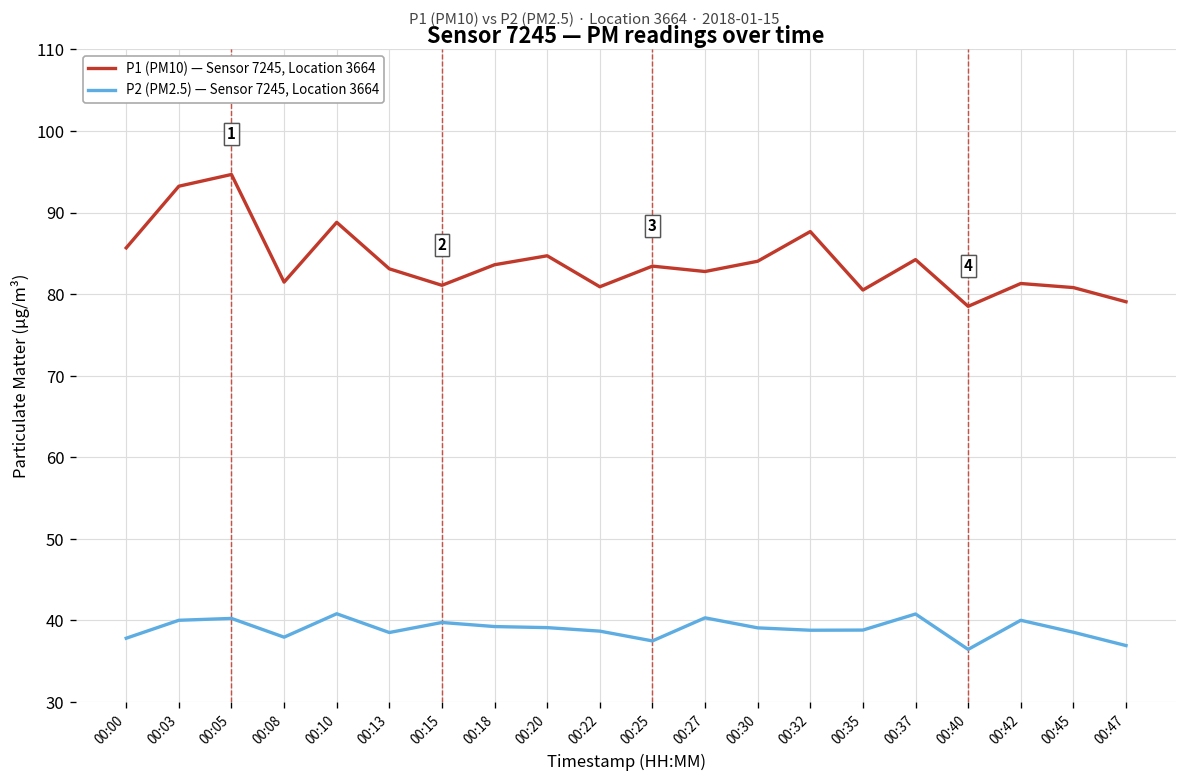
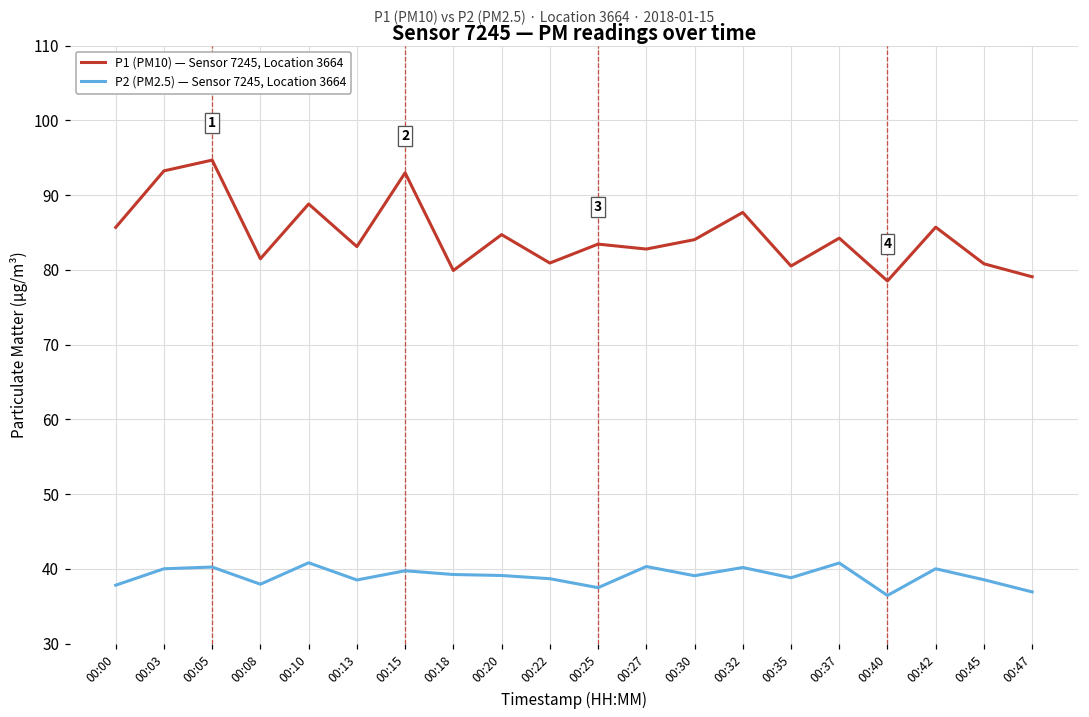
P1 (PM10) — Sensor 7245, Location 3664, 00:15: 81 -> 93
P1 (PM10) — Sensor 7245, Location 3664, 00:18: 84 -> 80
P2 (PM2.5) — Sensor 7245, Location 3664, 00:32: 39 -> 40
P1 (PM10) — Sensor 7245, Location 3664, 00:42: 81 -> 86
